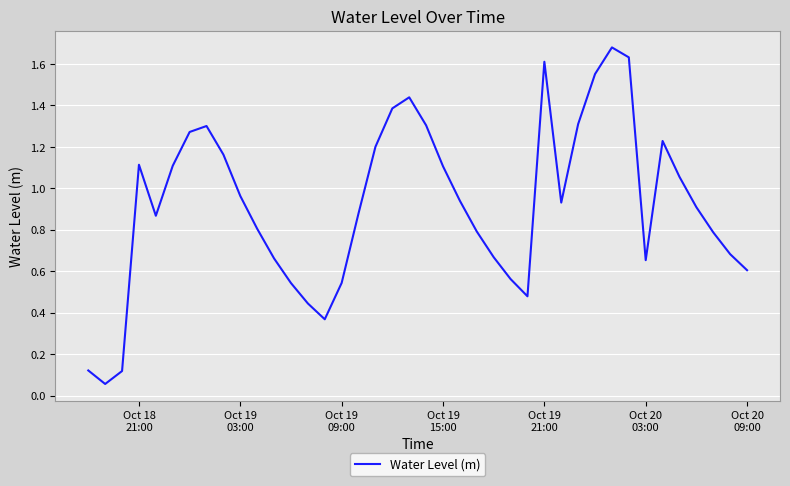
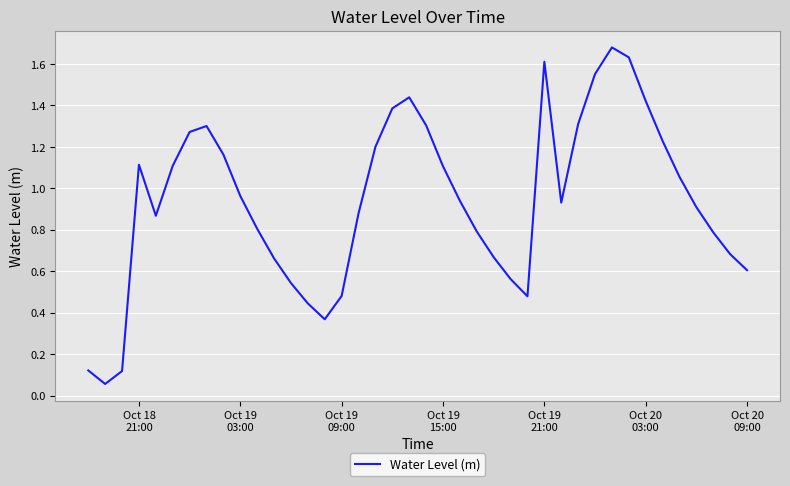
Oct 19 09:00: 0.54 -> 0.48
Oct 20 03:00: 0.65 -> 1.42
